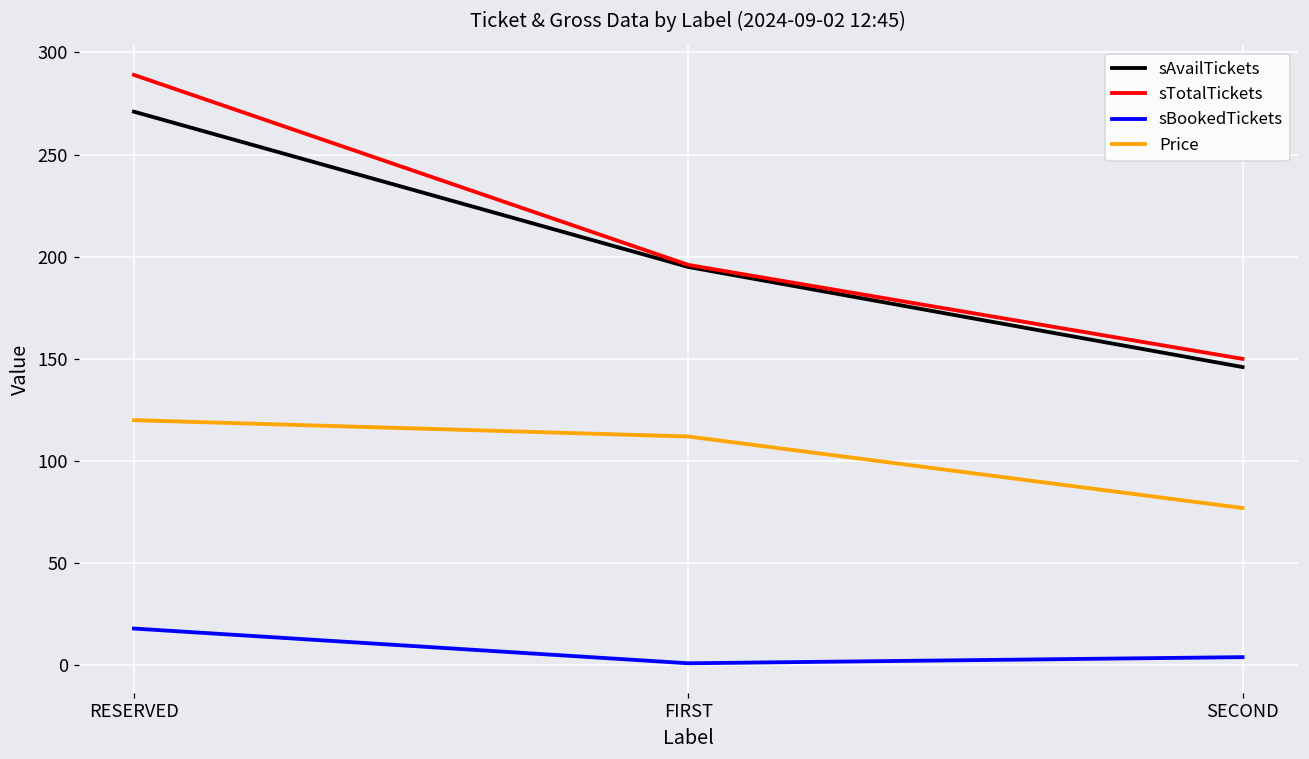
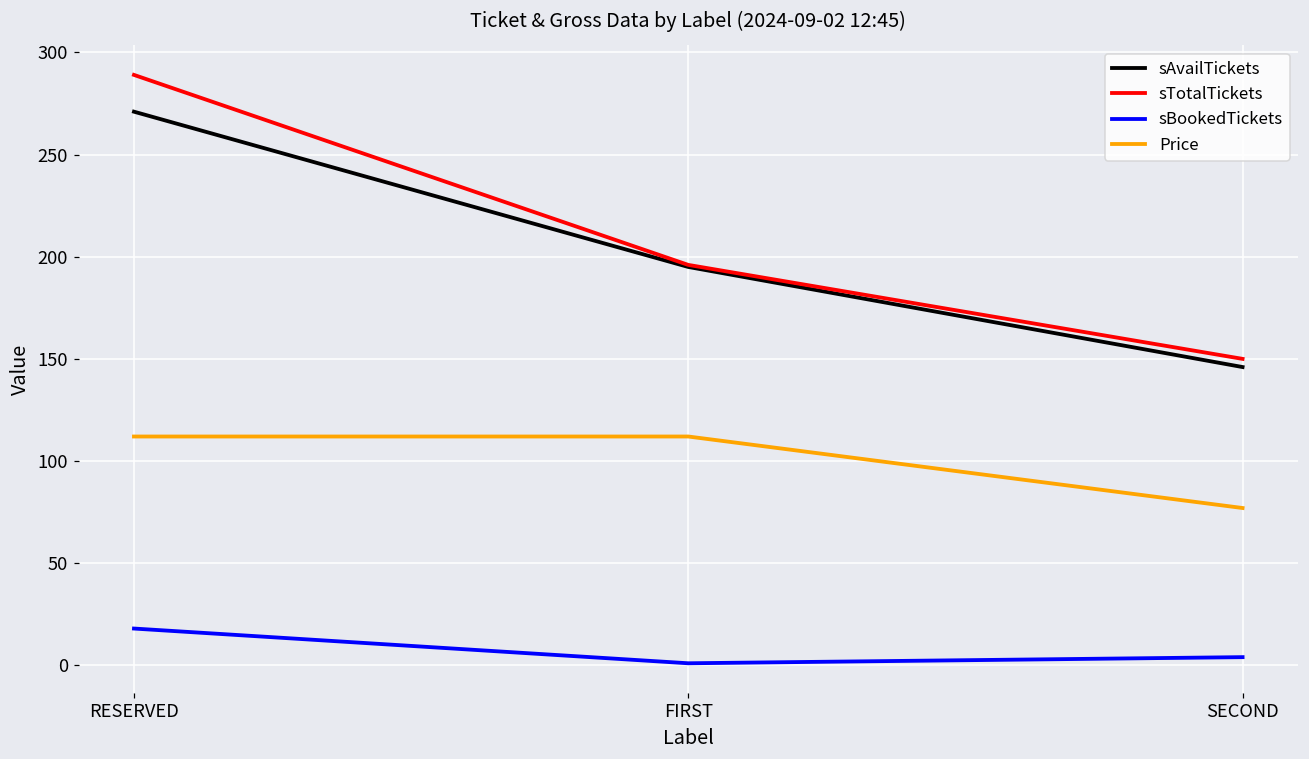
Price, RESERVED: 120 -> 112
